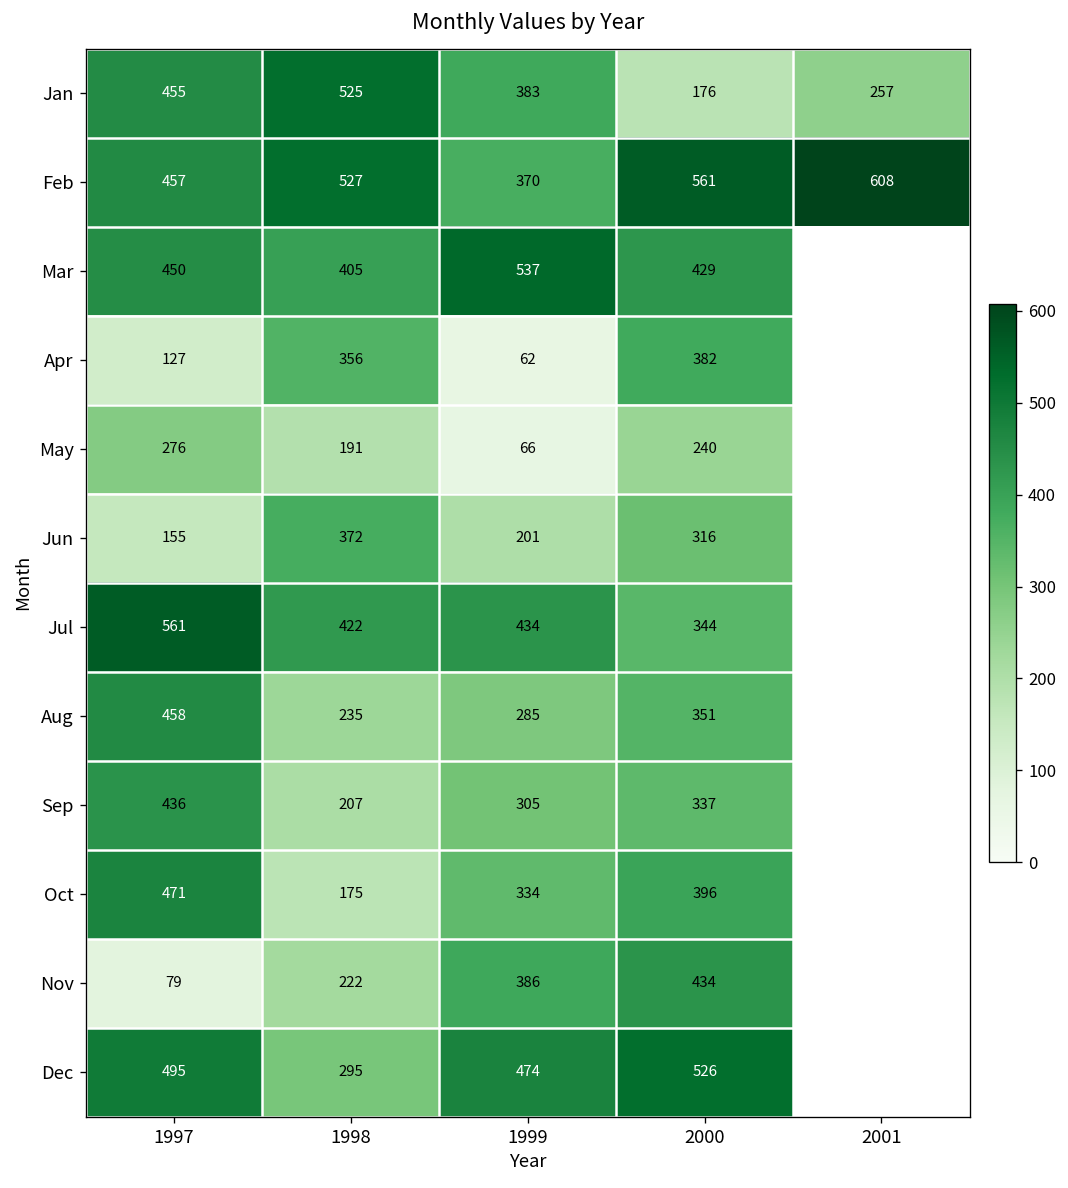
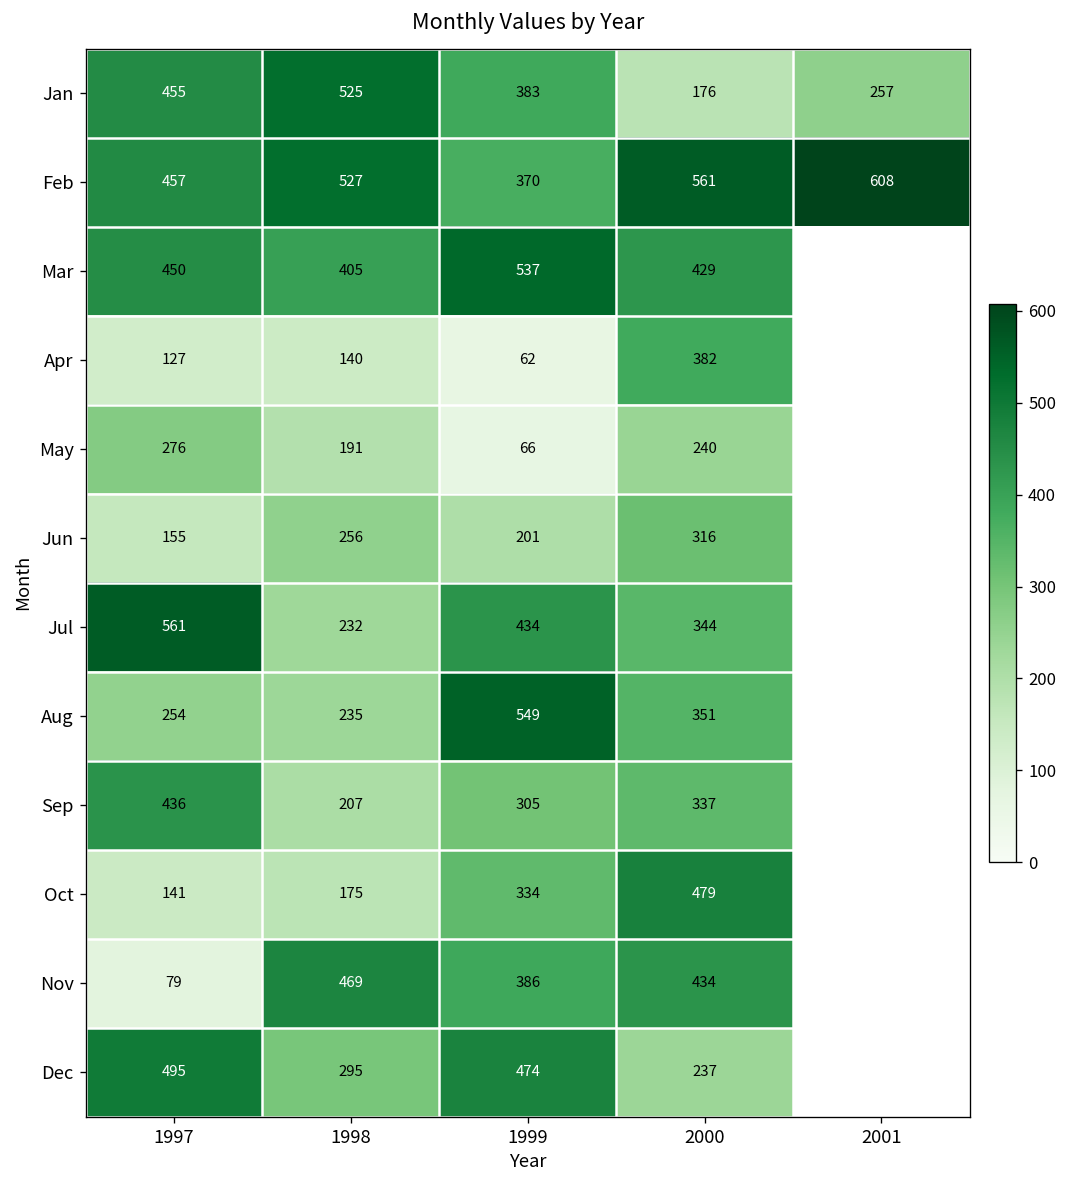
Apr, 1998: 356 -> 140
Jun, 1998: 372 -> 256
Jul, 1998: 422 -> 232
Aug, 1997: 458 -> 254
Aug, 1999: 285 -> 549
Oct, 1997: 471 -> 141
Oct, 2000: 396 -> 479
Nov, 1998: 222 -> 469
Dec, 2000: 526 -> 237
